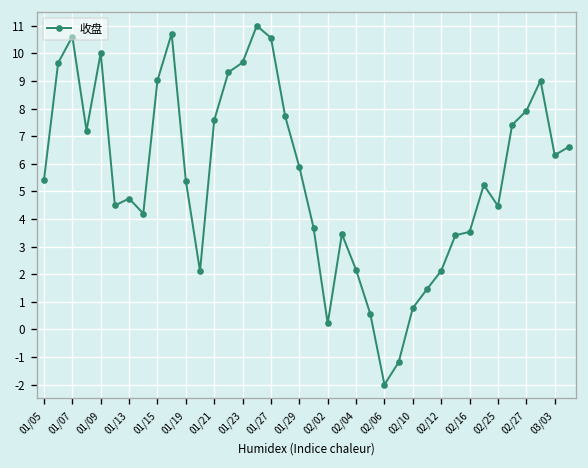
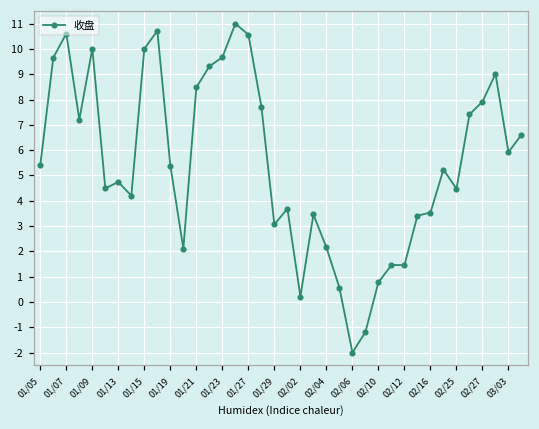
01/15: 9.0 -> 10.0
01/21: 7.6 -> 8.5
01/29: 5.9 -> 3.1
02/12: 2.1 -> 1.5
03/03: 6.3 -> 5.9
